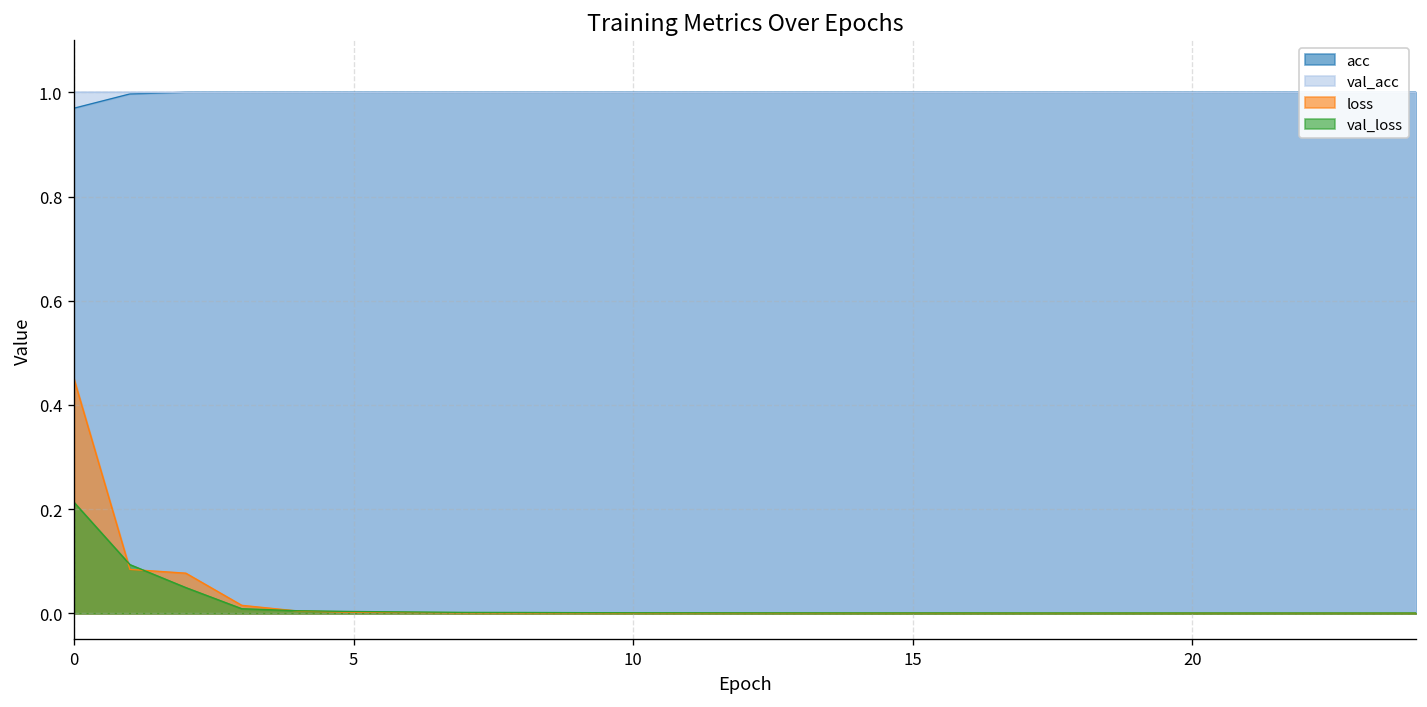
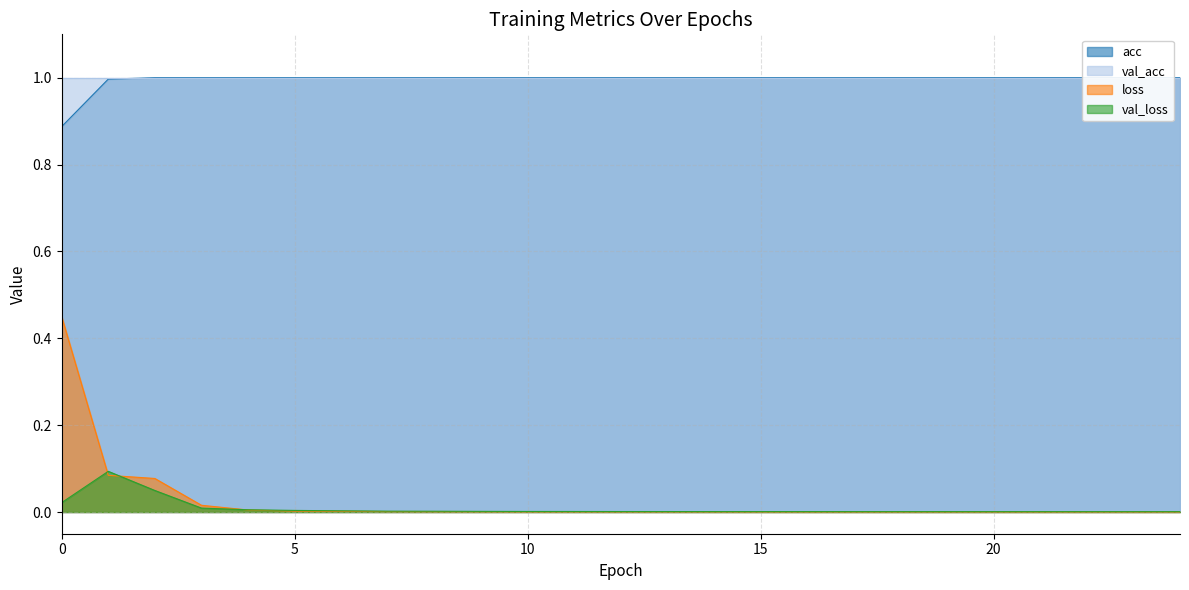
acc, 0: 0.97 -> 0.89
val_loss, 0: 0.21 -> 0.02
